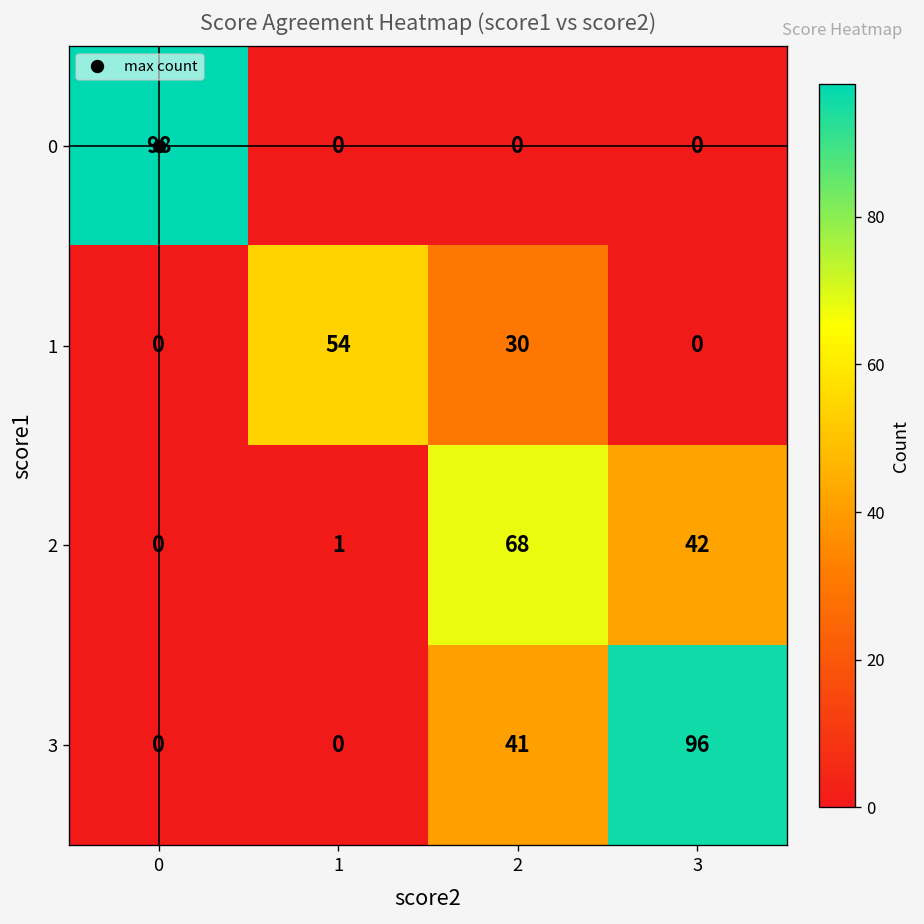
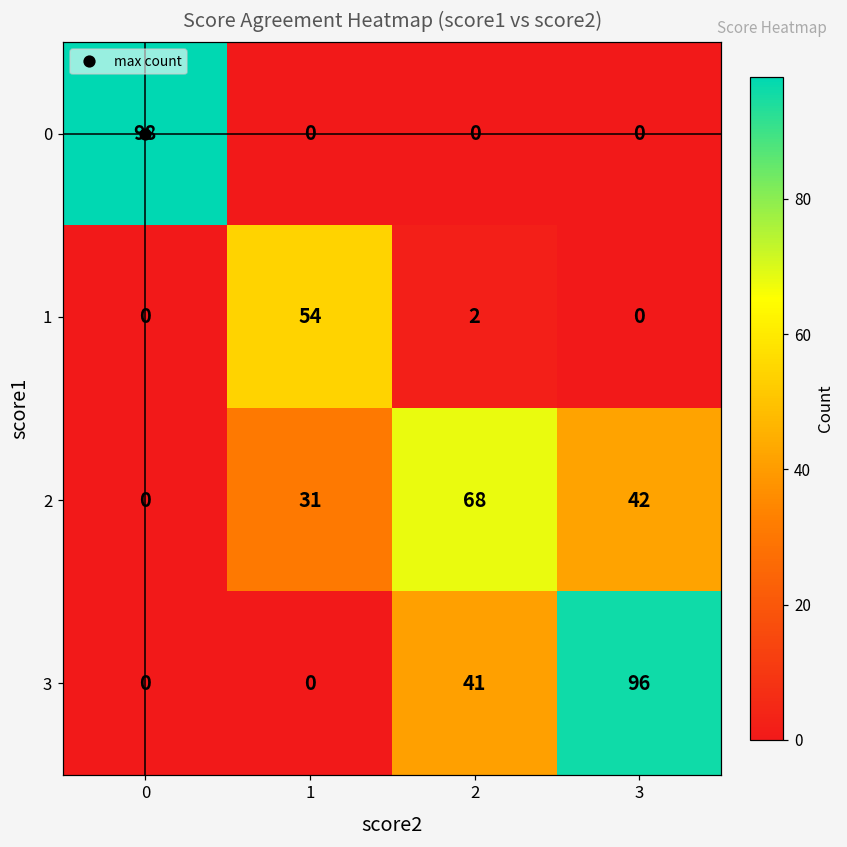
1, 2: 30 -> 2
2, 1: 1 -> 31
